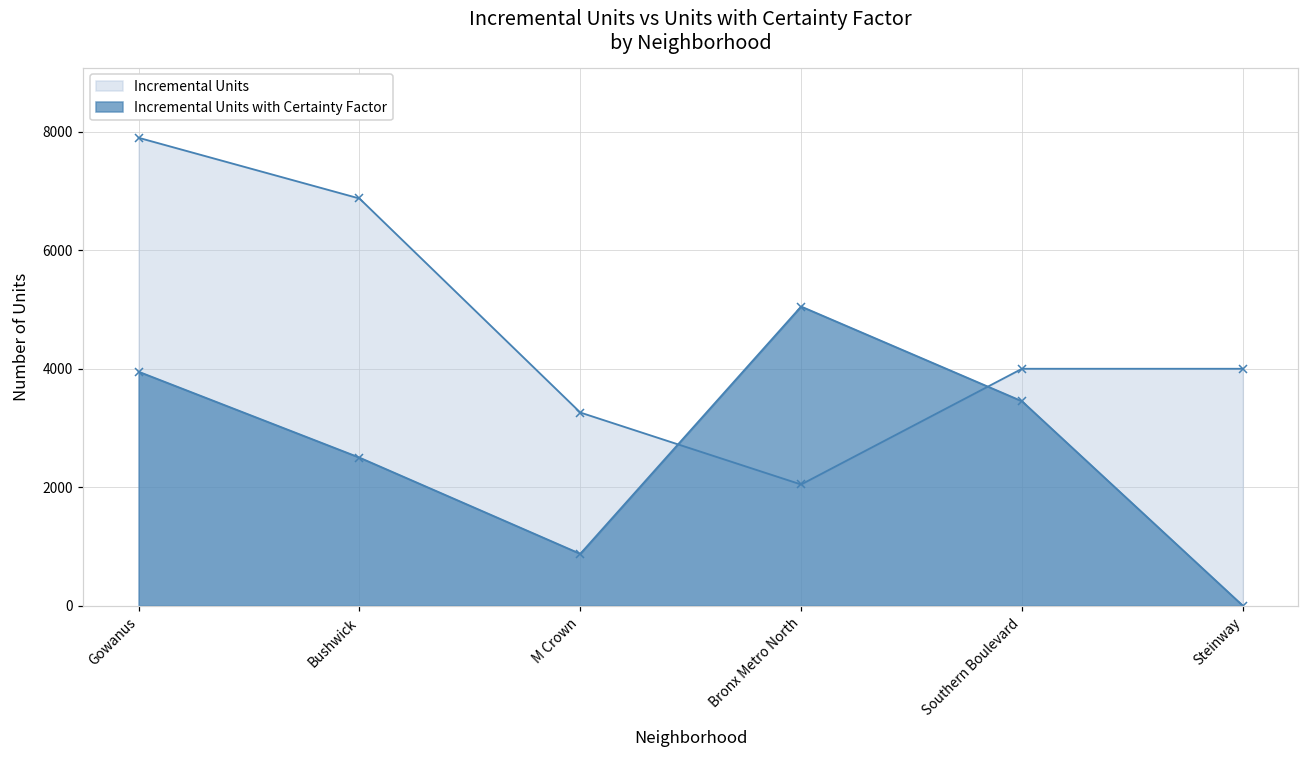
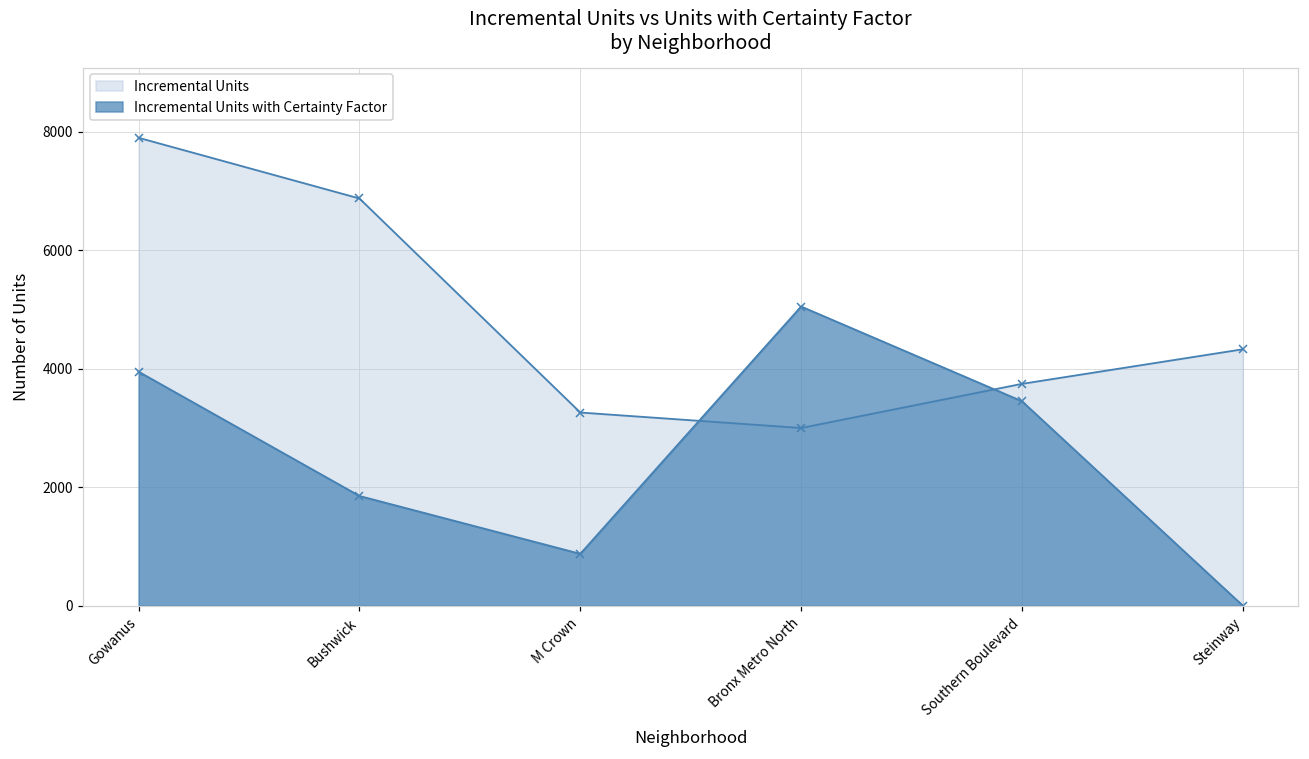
Incremental Units with Certainty Factor, Bushwick: 2500 -> 1900
Incremental Units, Bronx Metro North: 2000 -> 3000
Incremental Units, Southern Boulevard: 4000 -> 3700
Incremental Units, Steinway: 4000 -> 4300
